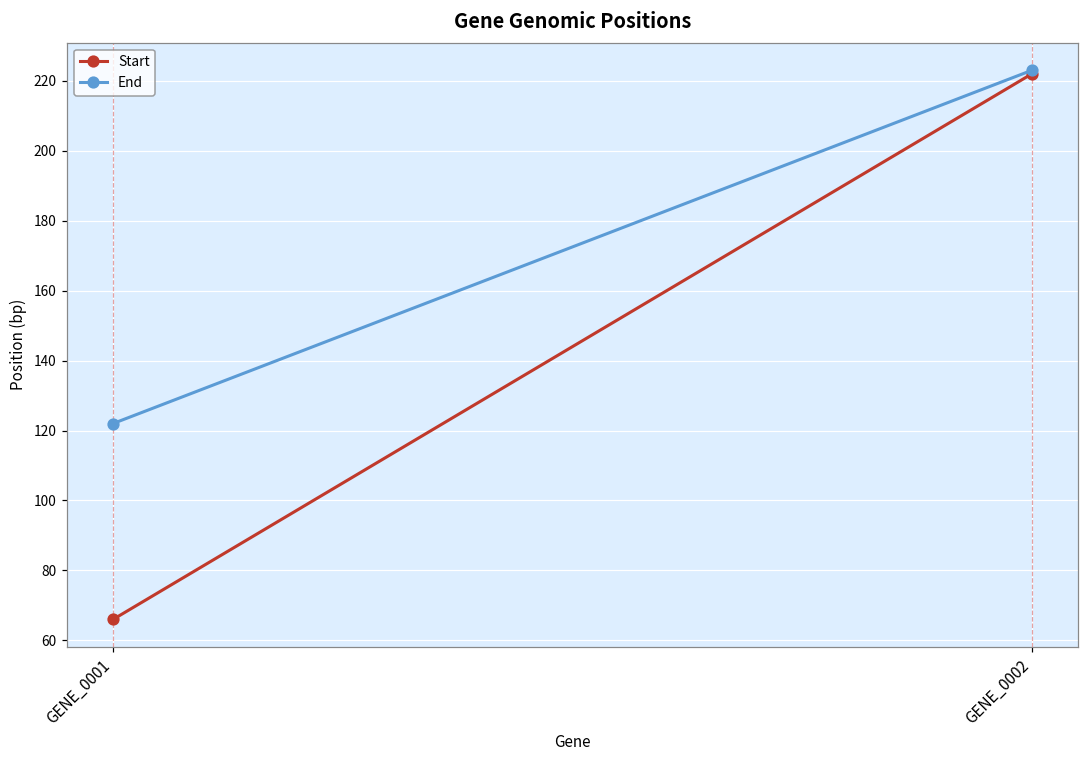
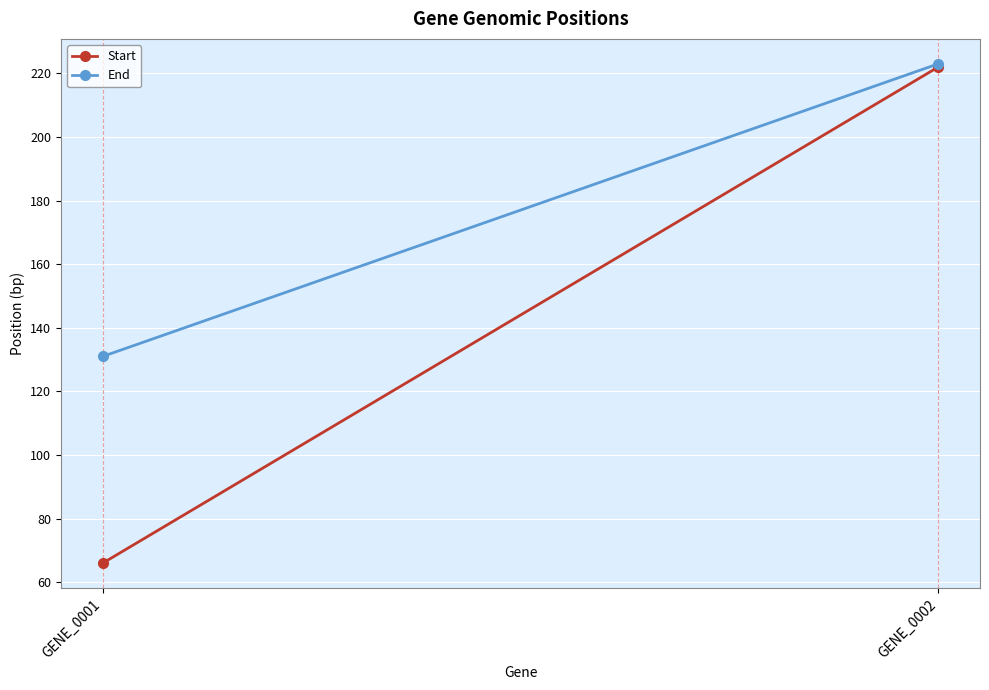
End, GENE_0001: 122 -> 131
